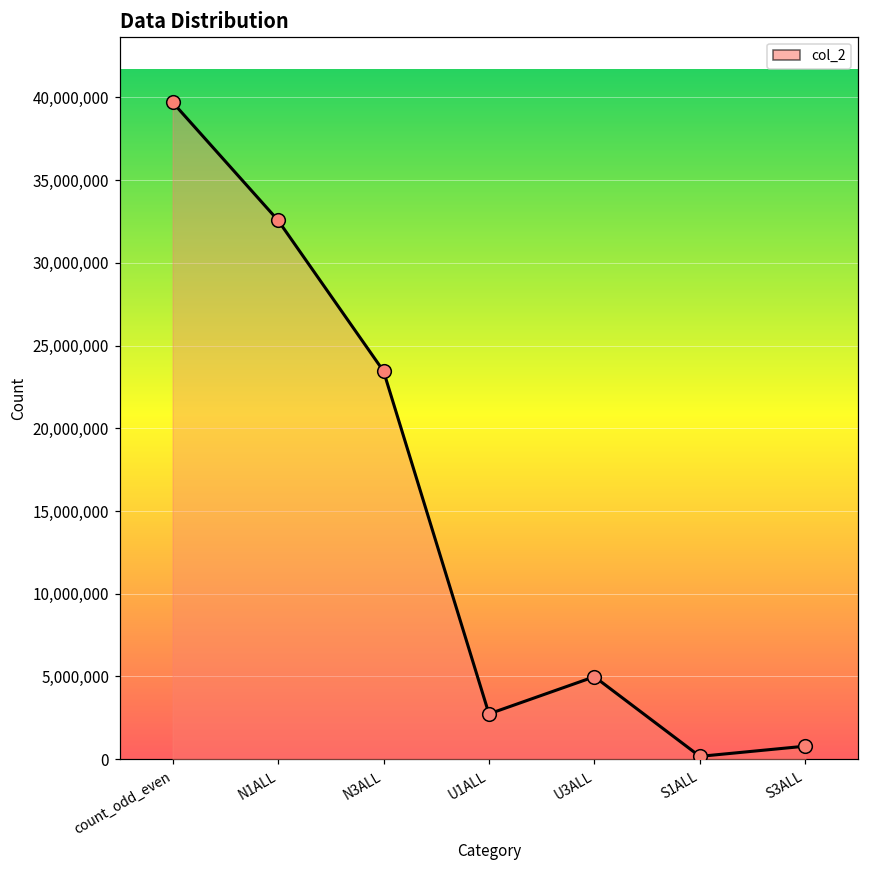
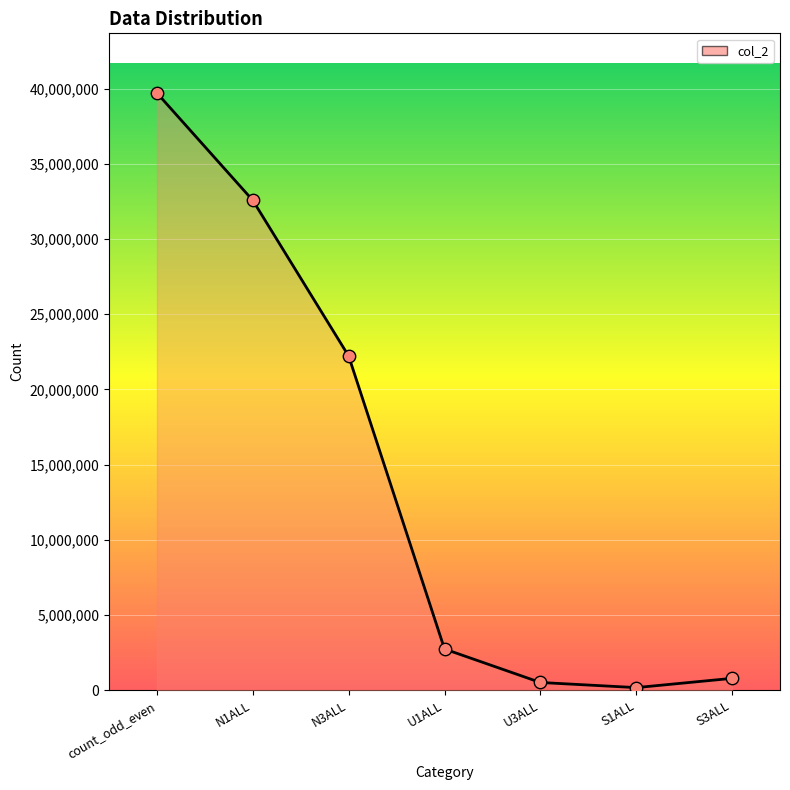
N3ALL: 23,500,000 -> 22,200,000
U3ALL: 5,000,000 -> 500,000
